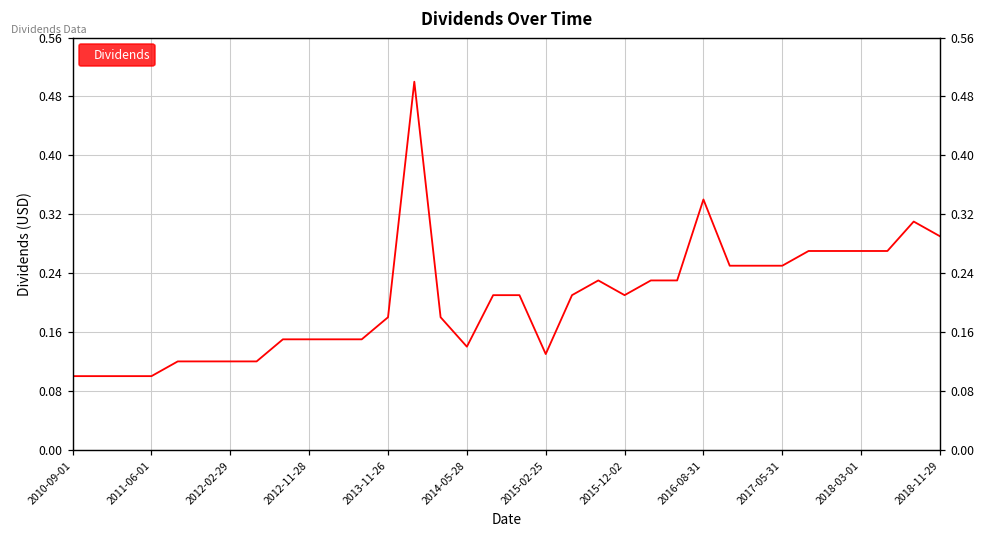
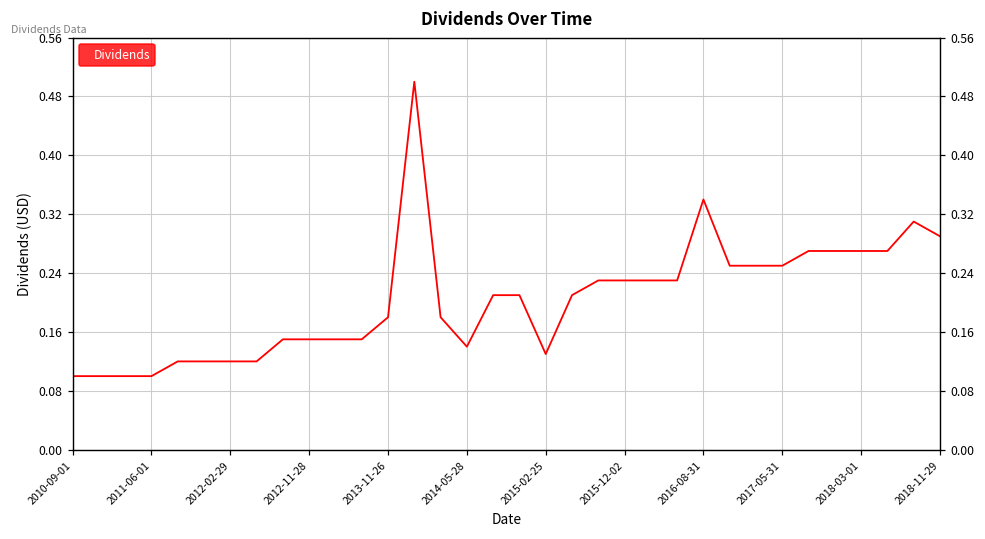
2015-12-02: 0.21 -> 0.23
